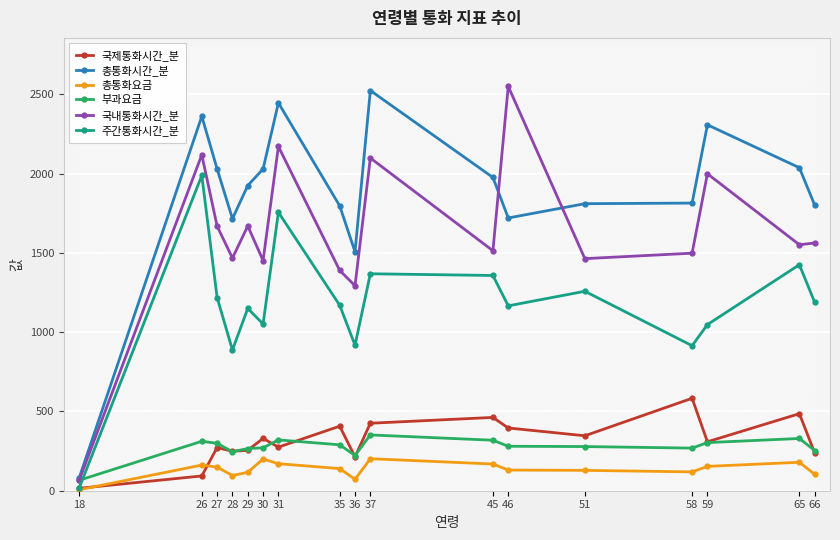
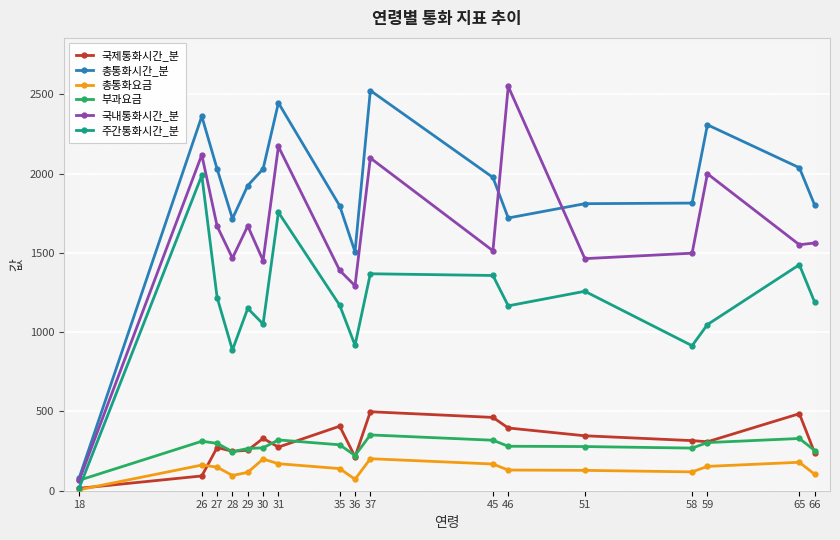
국제통화시간_분, 37: 430 -> 500
국제통화시간_분, 58: 580 -> 320
